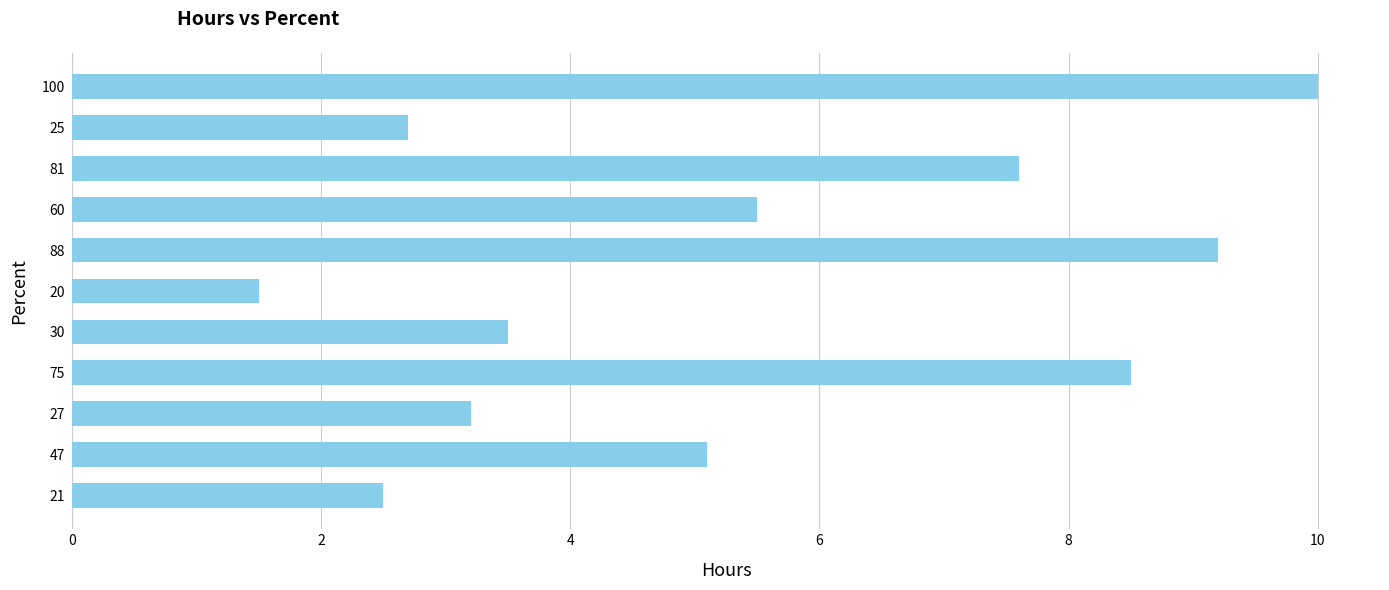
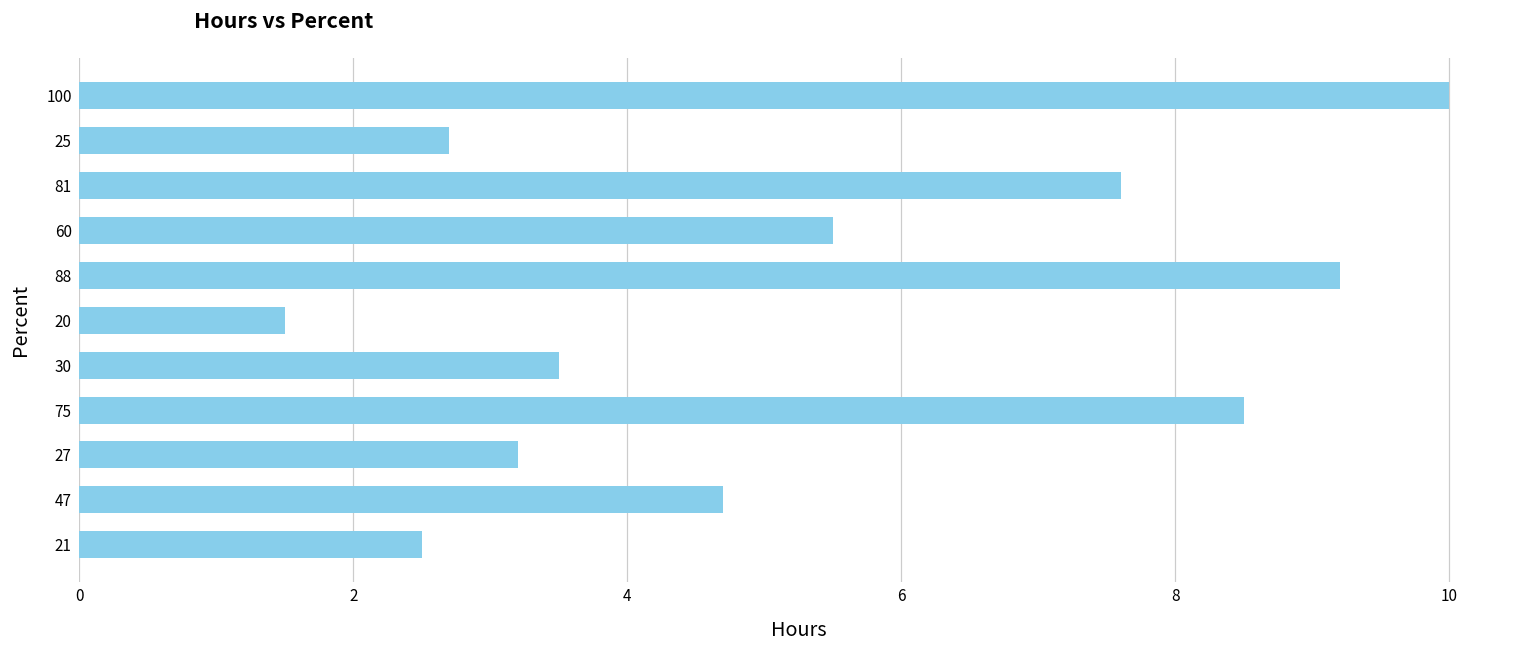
47: 5.1 -> 4.7
